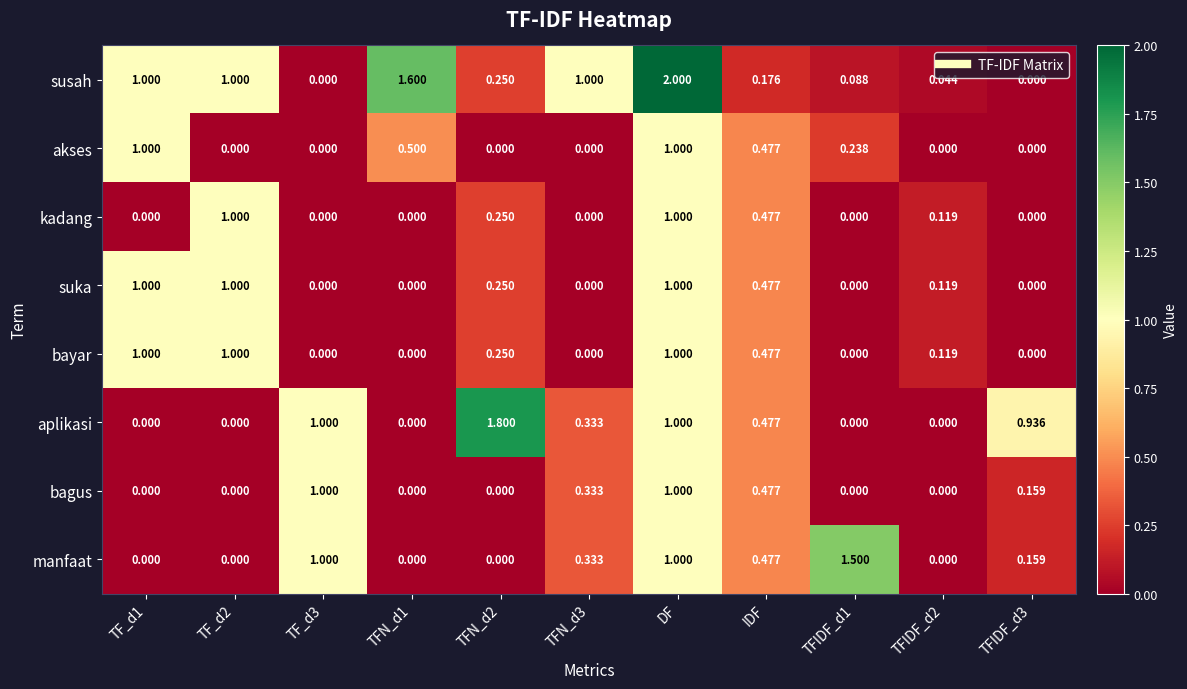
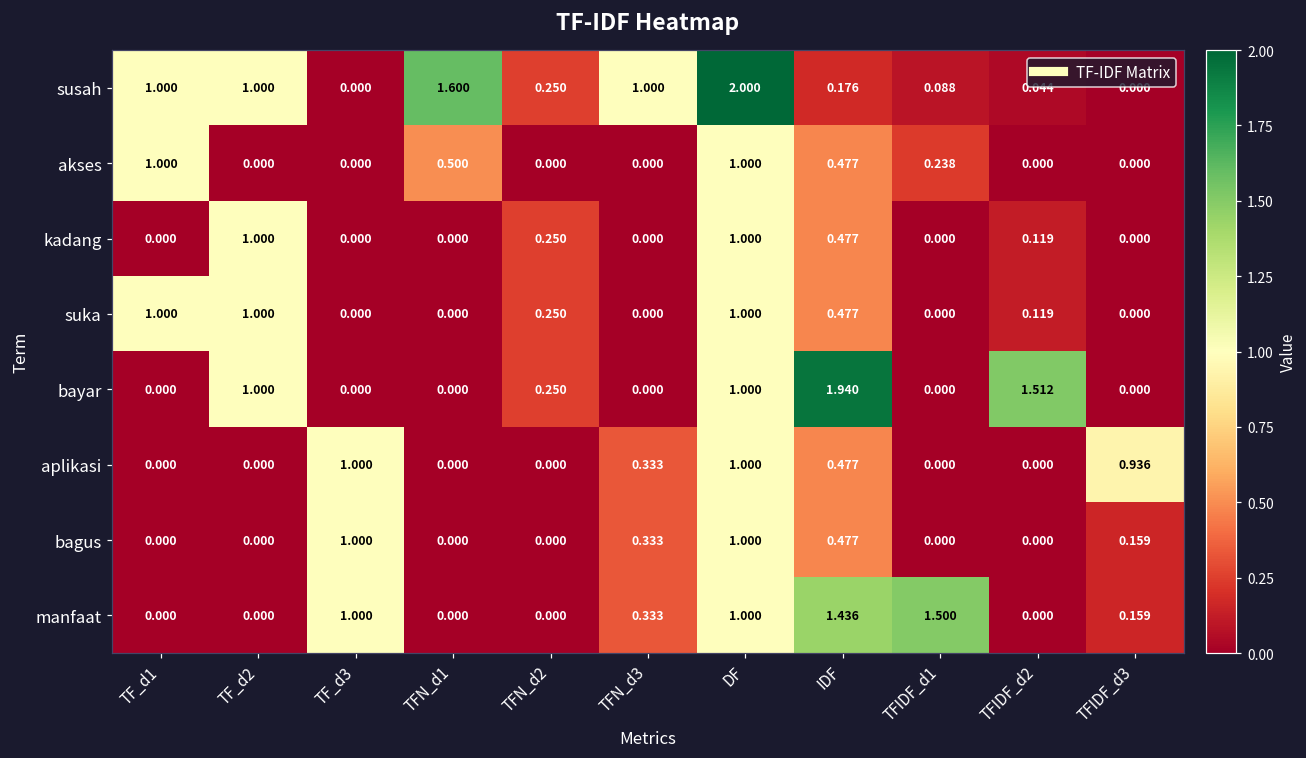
bayar, TF_d1: 1.000 -> 0.000
bayar, IDF: 0.477 -> 1.940
bayar, TFIDF_d2: 0.119 -> 1.512
aplikasi, TFN_d2: 1.800 -> 0.000
manfaat, IDF: 0.477 -> 1.436
